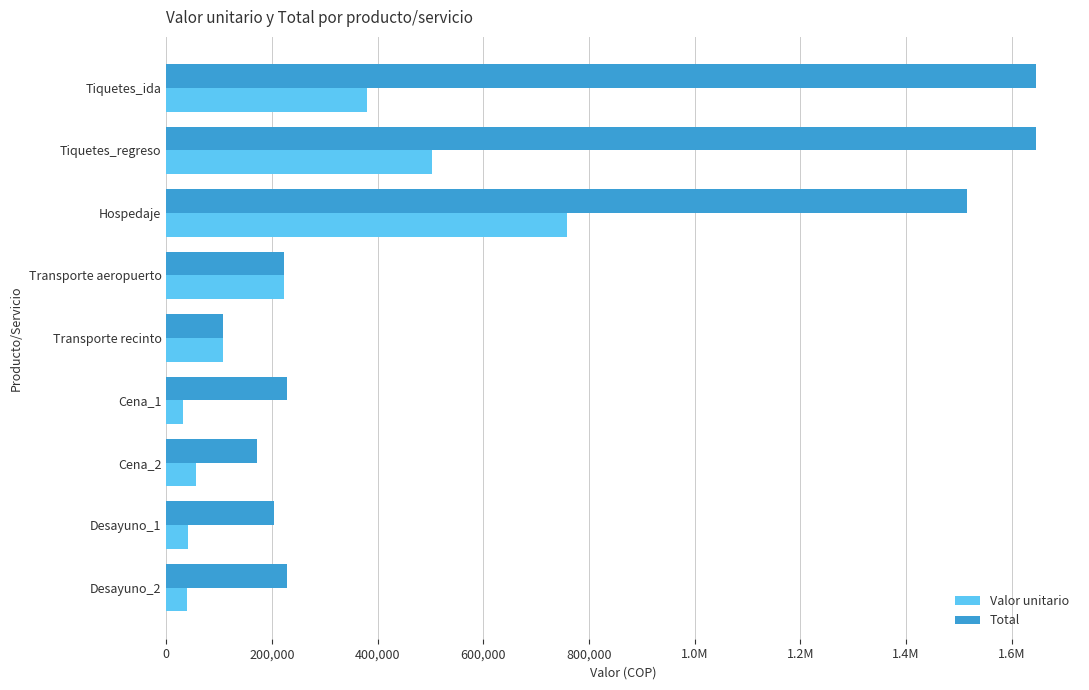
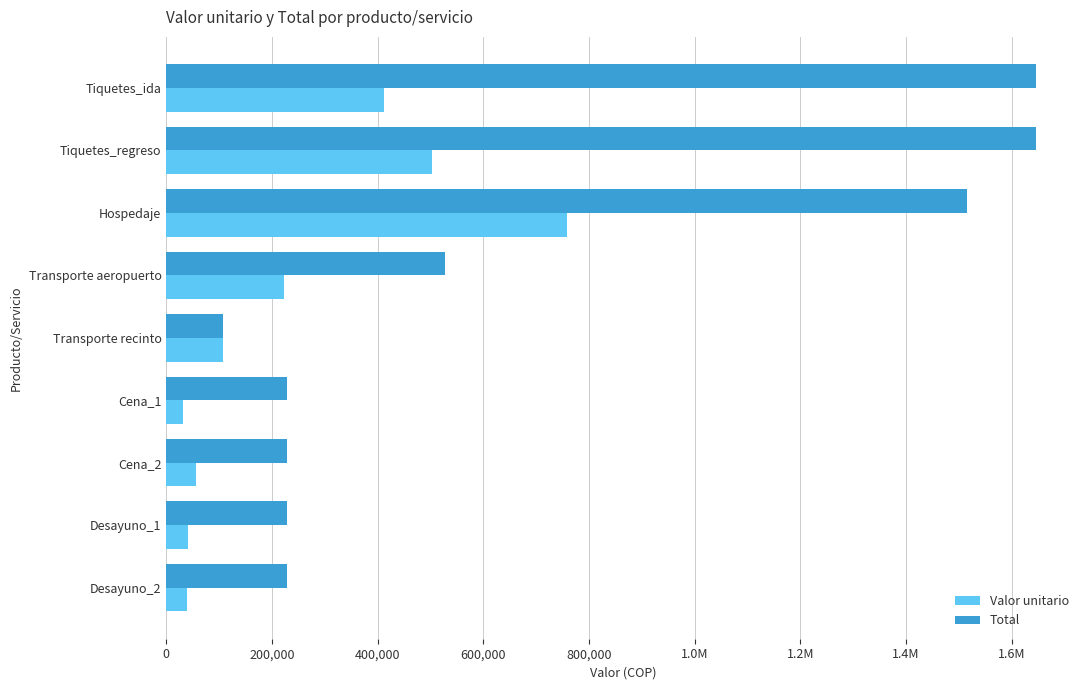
Valor unitario, Tiquetes_ida: 380,000 -> 410,000
Total, Transporte aeropuerto: 220,000 -> 530,000
Total, Cena_2: 170,000 -> 230,000
Total, Desayuno_1: 200,000 -> 230,000
